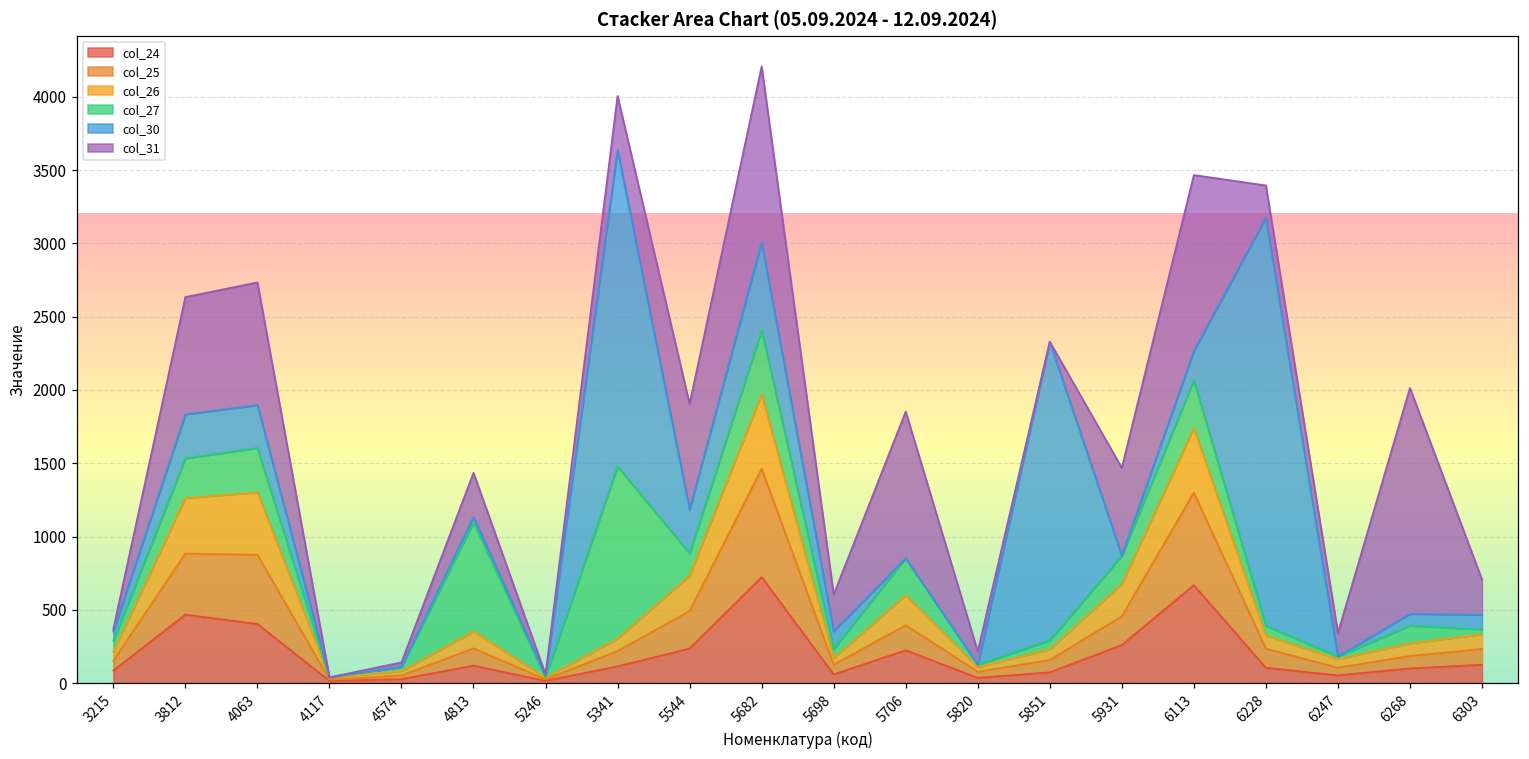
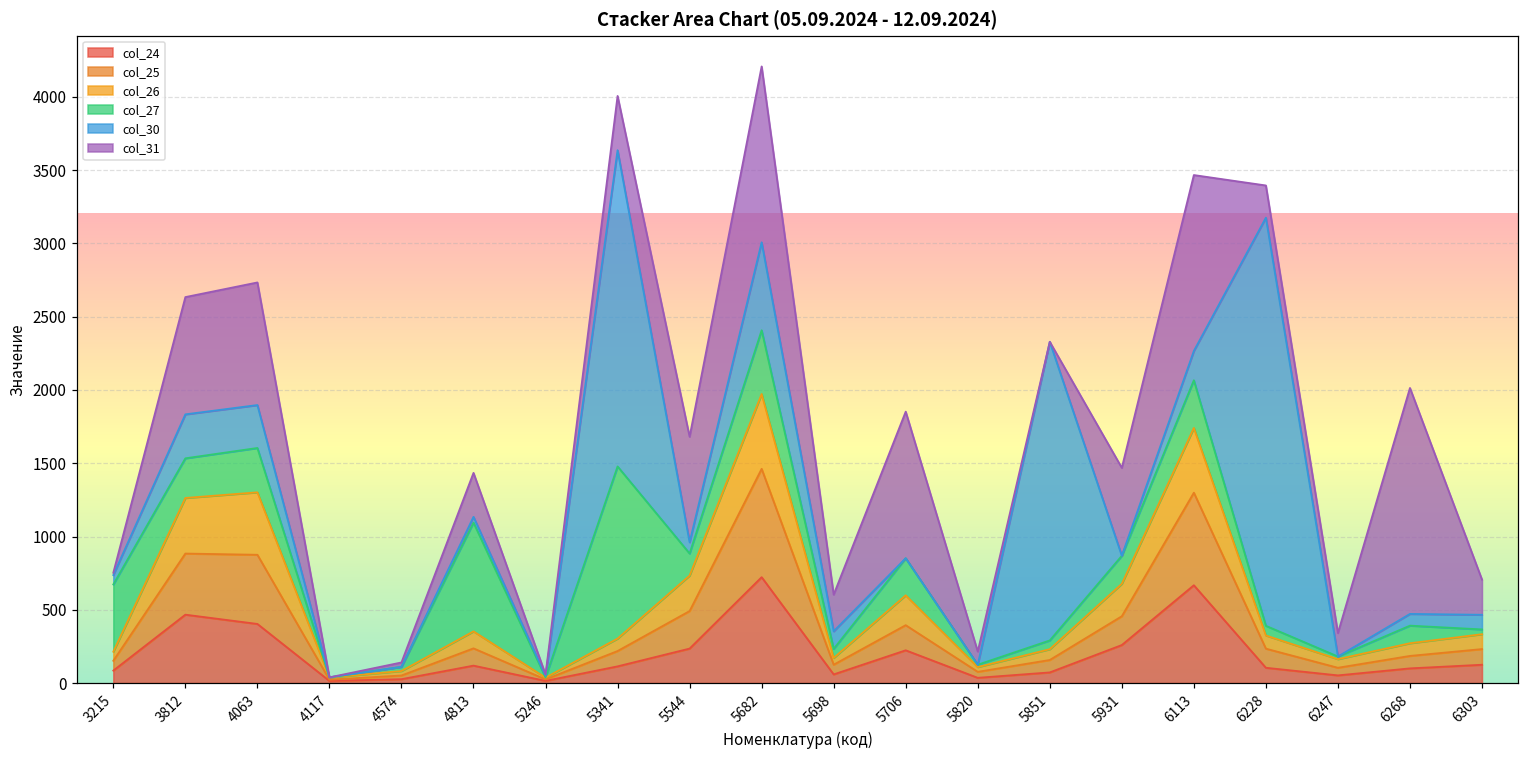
col_27, 3215: 70 -> 460
col_30, 5544: 300 -> 80
